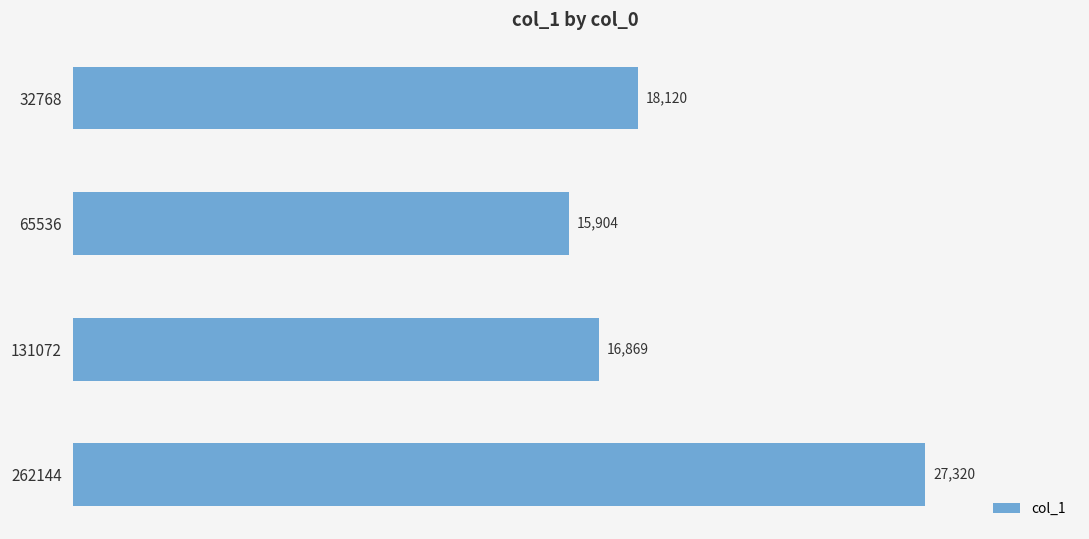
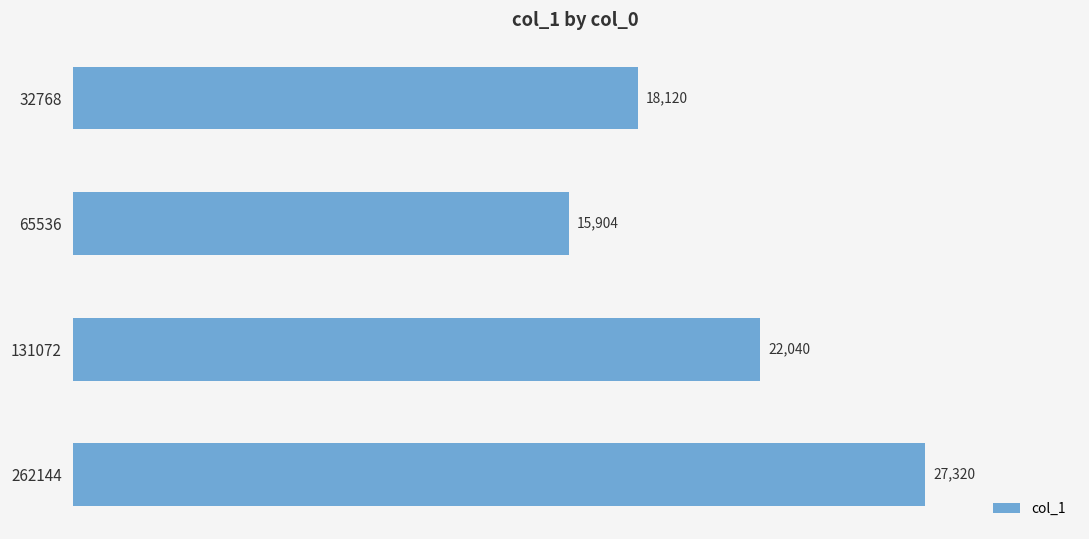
131072: 16,869 -> 22,040
